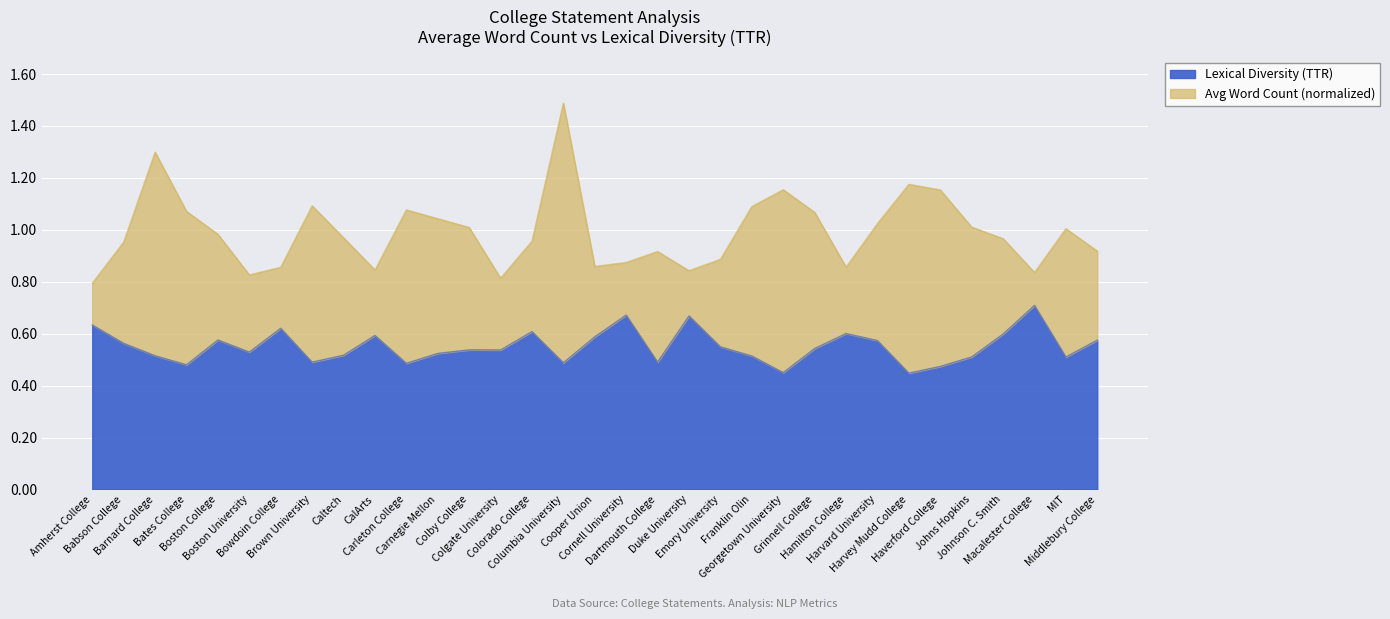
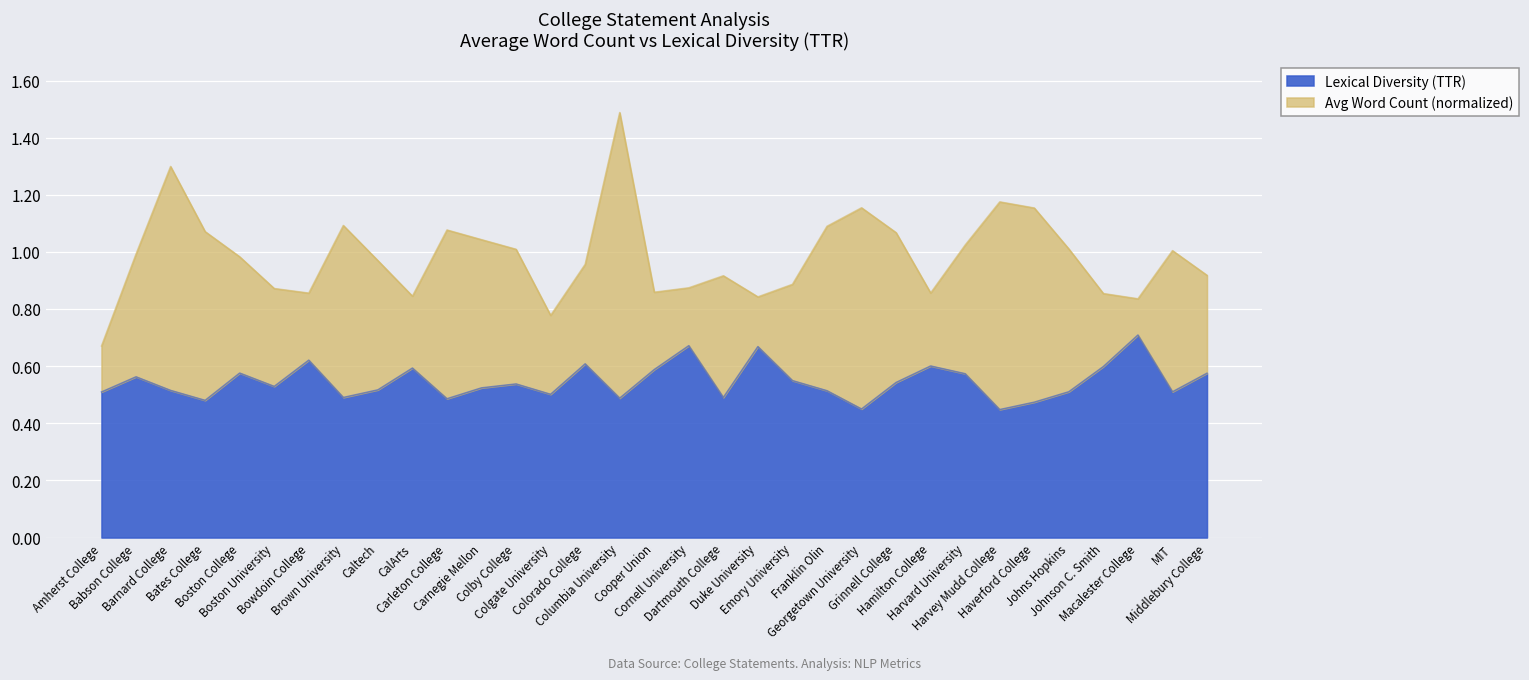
Lexical Diversity (TTR), Amherst College: 0.63 -> 0.51
Avg Word Count (normalized), Babson College: 0.39 -> 0.43
Avg Word Count (normalized), Boston University: 0.30 -> 0.34
Lexical Diversity (TTR), Colgate University: 0.54 -> 0.50
Avg Word Count (normalized), Johnson C. Smith: 0.37 -> 0.26
